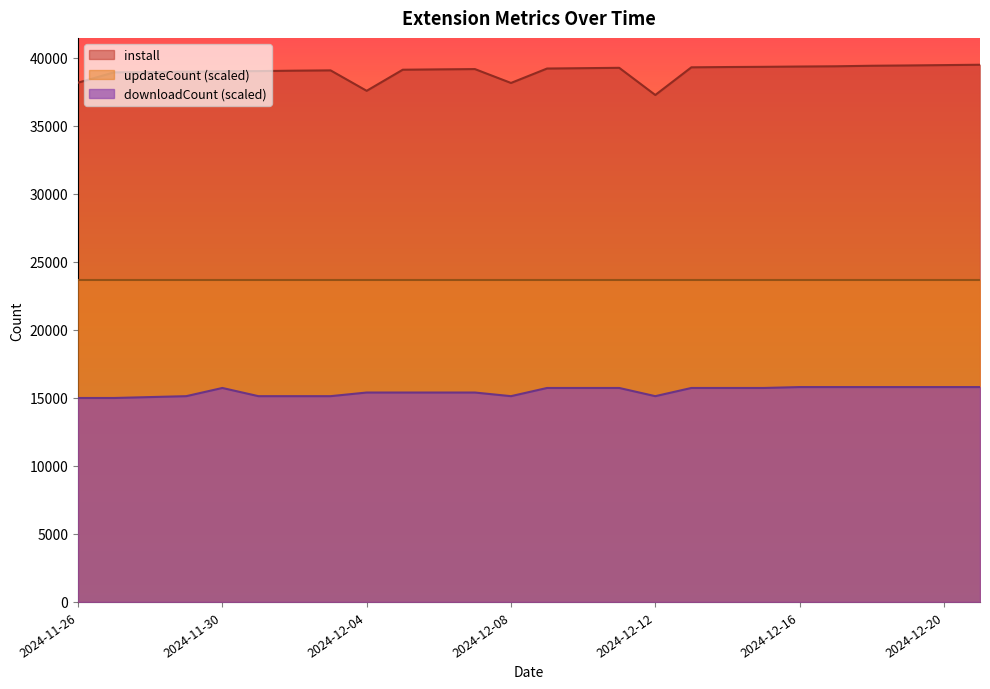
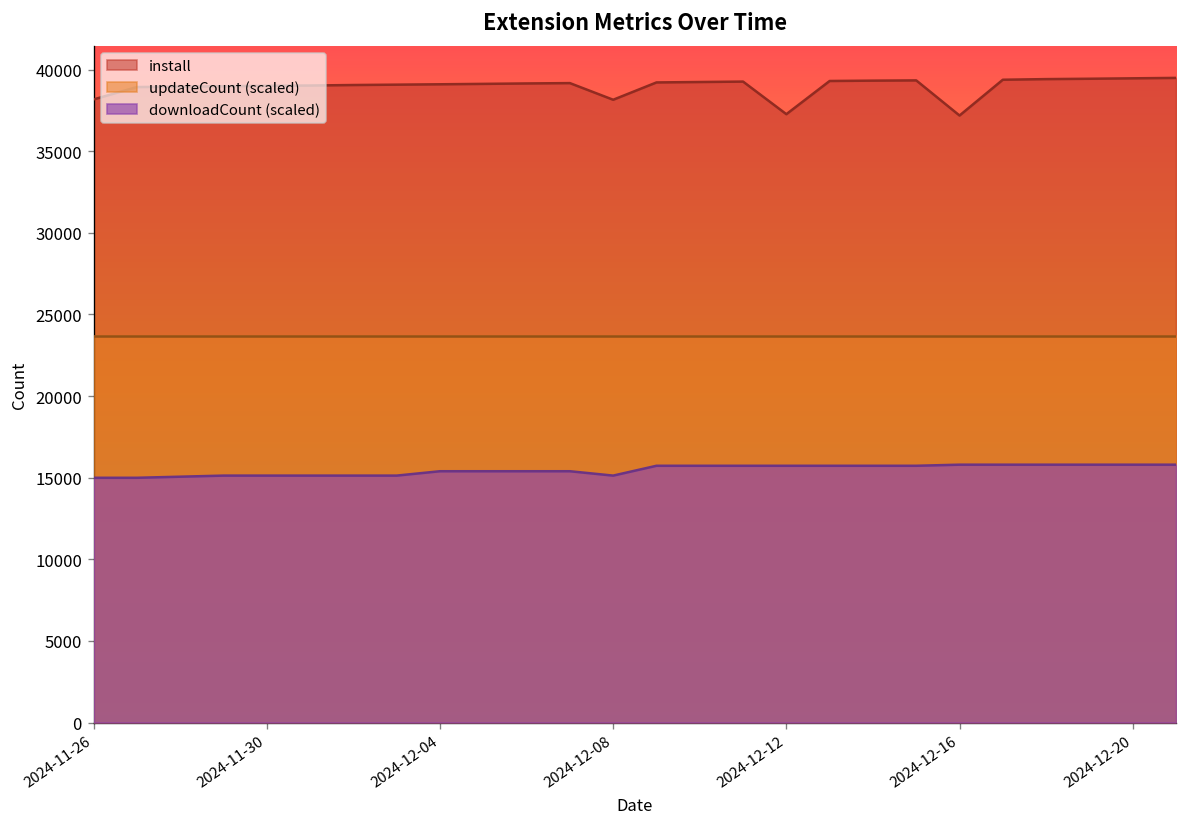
downloadCount (scaled), 2024-11-30: 15700 -> 15100
install, 2024-12-04: 37600 -> 39100
downloadCount (scaled), 2024-12-12: 15100 -> 15700
install, 2024-12-16: 39400 -> 37200
